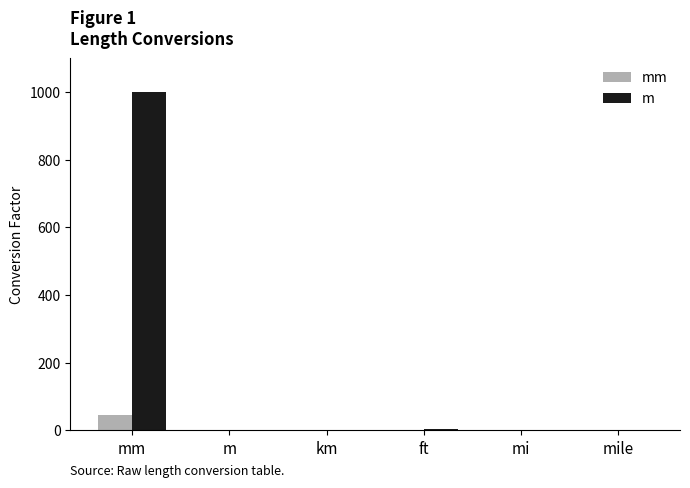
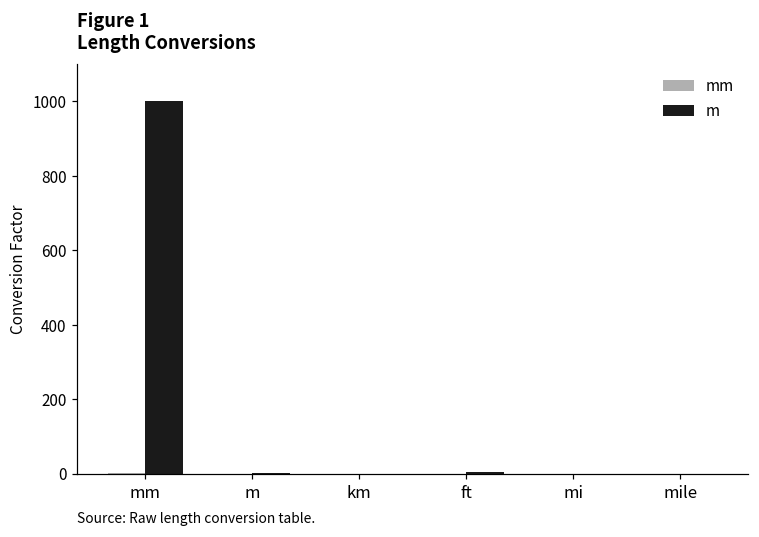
mm, mm: 50 -> 0
